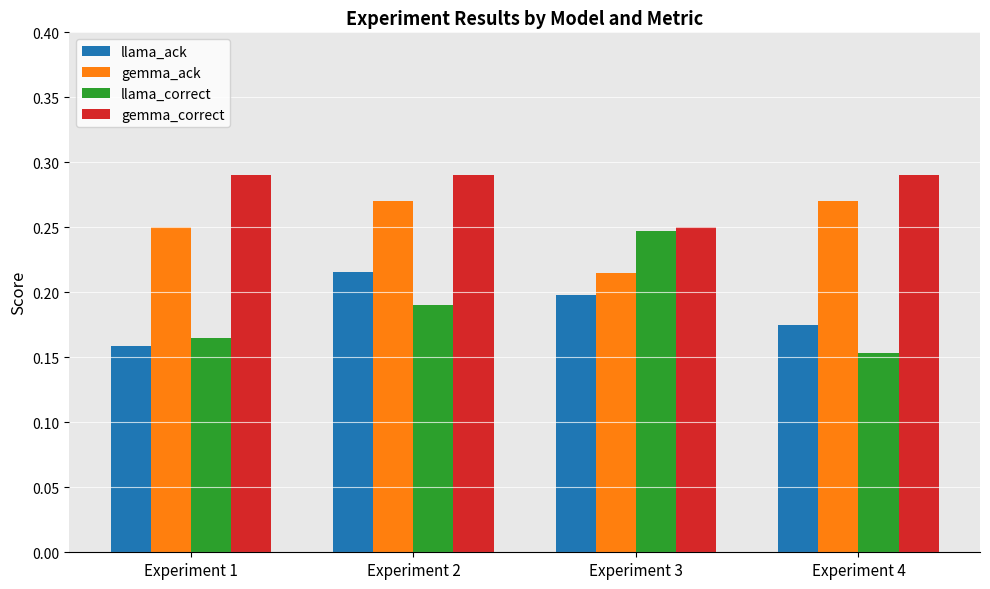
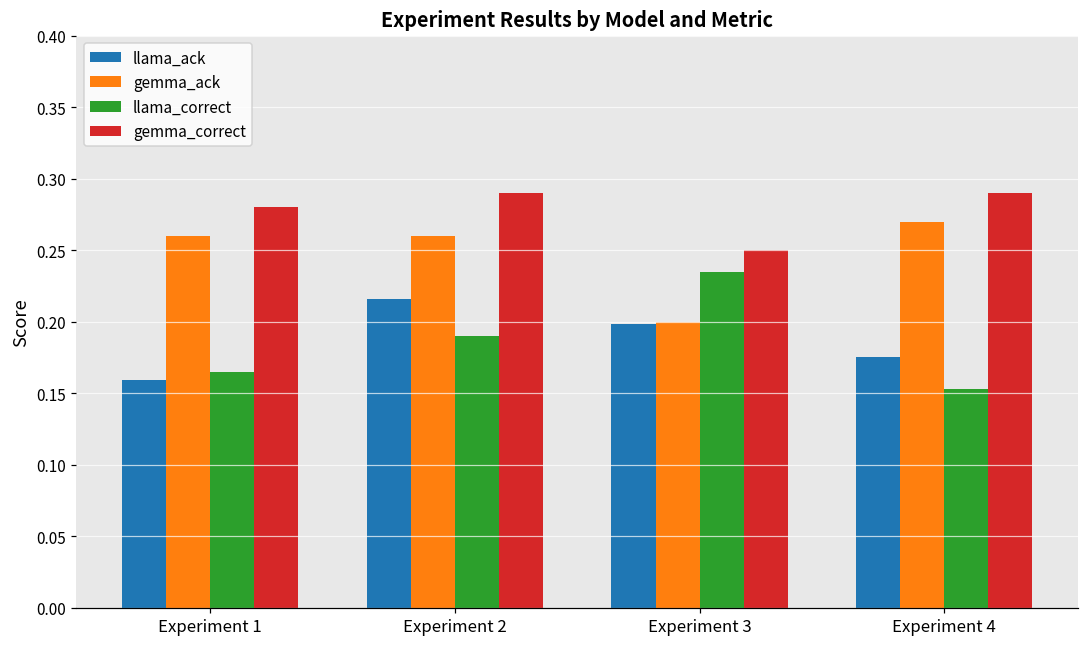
gemma_ack, Experiment 1: 0.25 -> 0.26
gemma_correct, Experiment 1: 0.29 -> 0.28
gemma_ack, Experiment 2: 0.27 -> 0.26
gemma_ack, Experiment 3: 0.215 -> 0.200
llama_correct, Experiment 3: 0.247 -> 0.235
